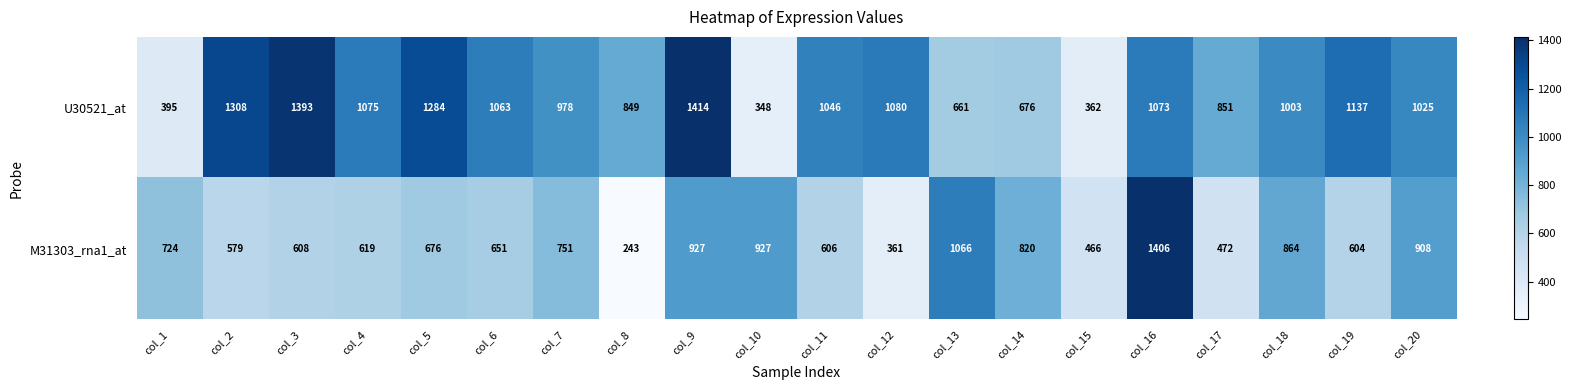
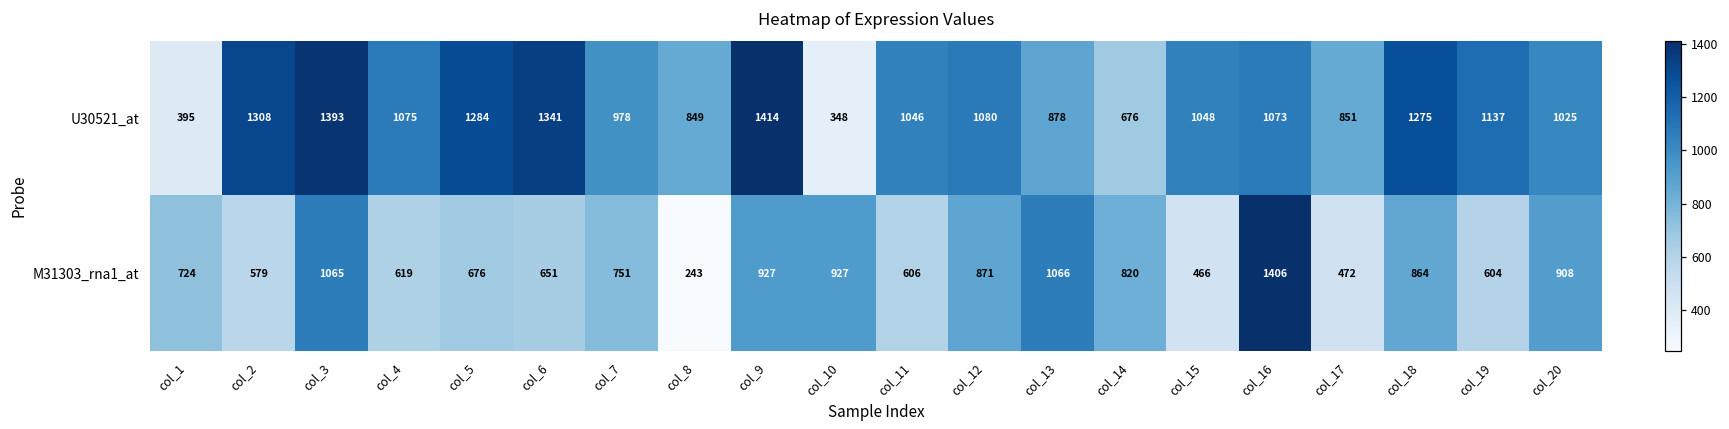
U30521_at, col_6: 1063 -> 1341
U30521_at, col_13: 661 -> 878
U30521_at, col_15: 362 -> 1048
U30521_at, col_18: 1003 -> 1275
M31303_rna1_at, col_3: 608 -> 1065
M31303_rna1_at, col_12: 361 -> 871
